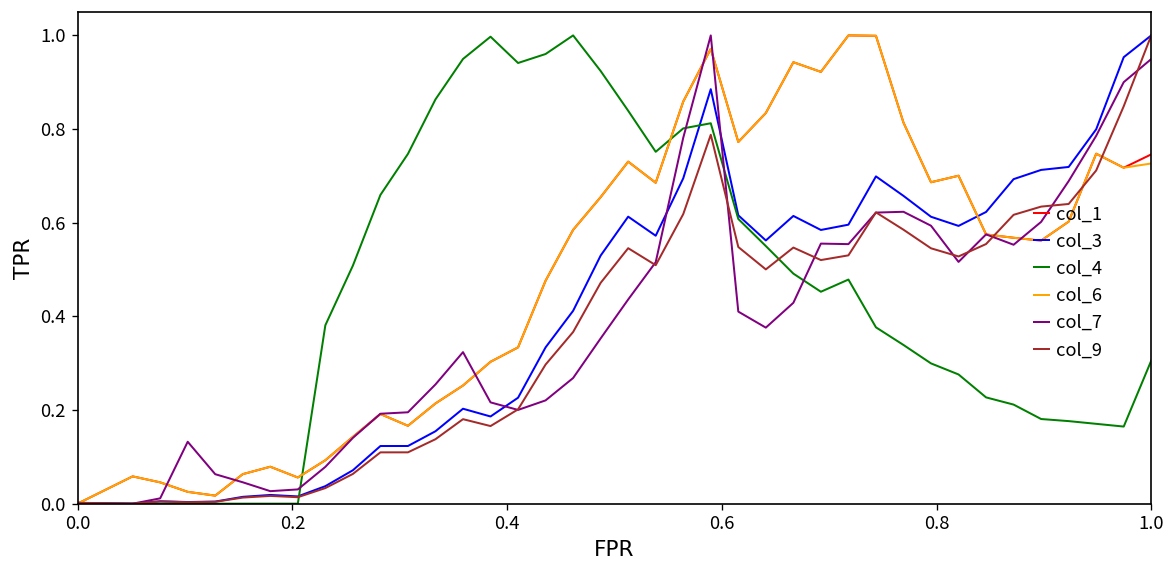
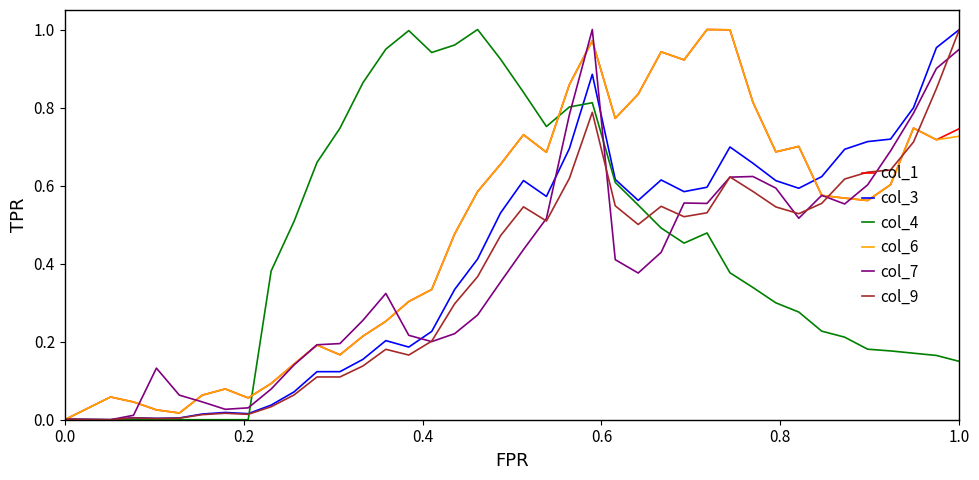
col_4, 1.0: 0.31 -> 0.15
